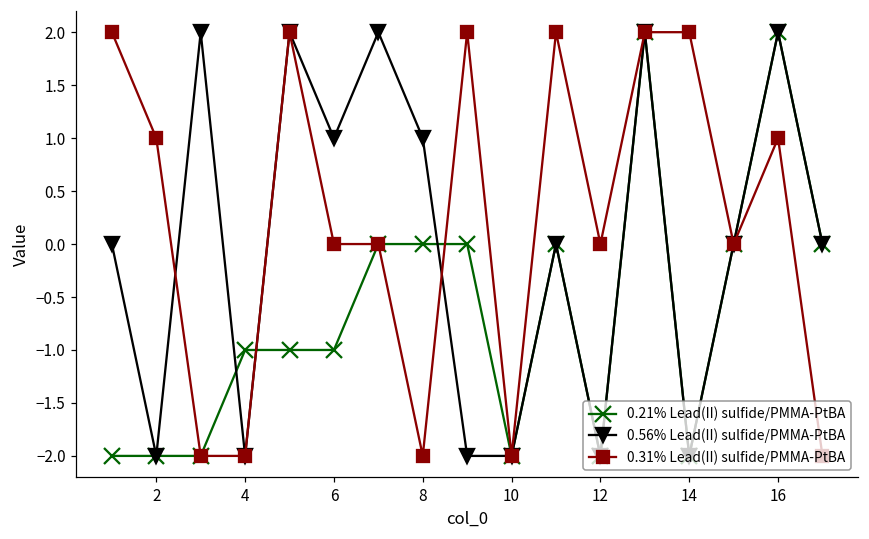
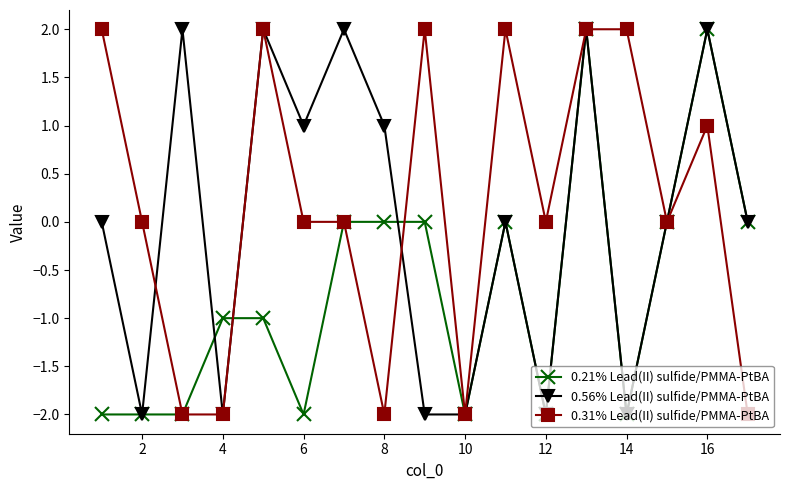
0.31% Lead(II) sulfide/PMMA-PtBA, 2: 1 -> 0
0.21% Lead(II) sulfide/PMMA-PtBA, 6: -1 -> -2
